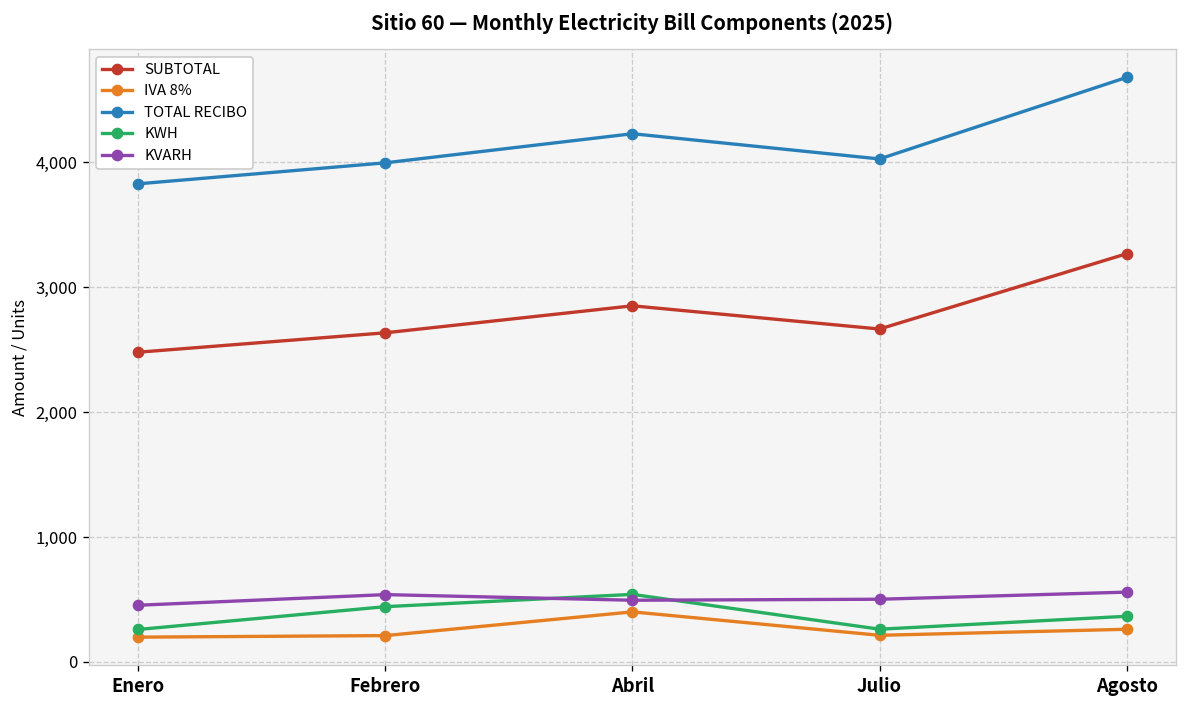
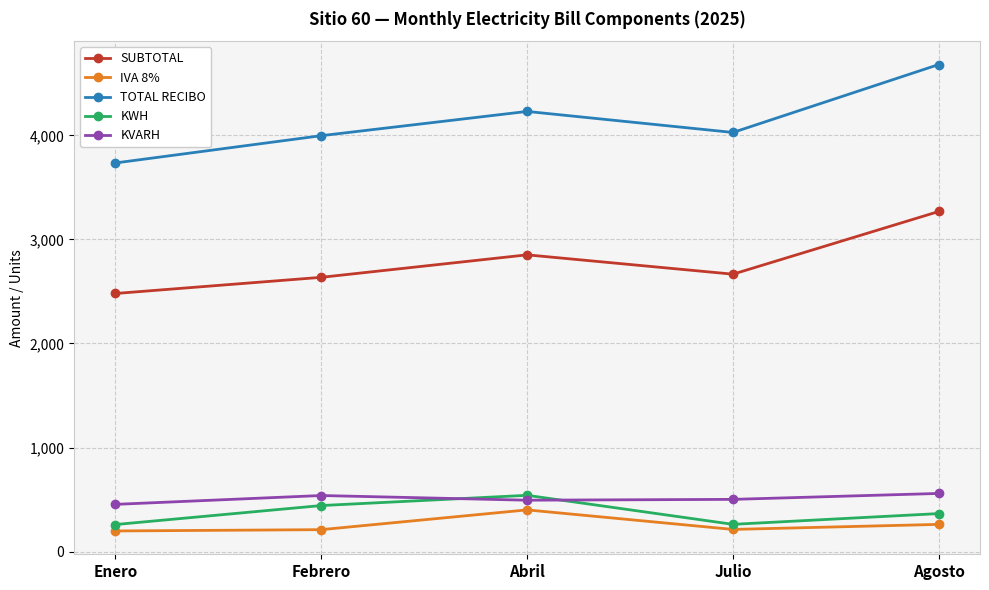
TOTAL RECIBO, Enero: 3,830 -> 3,730
